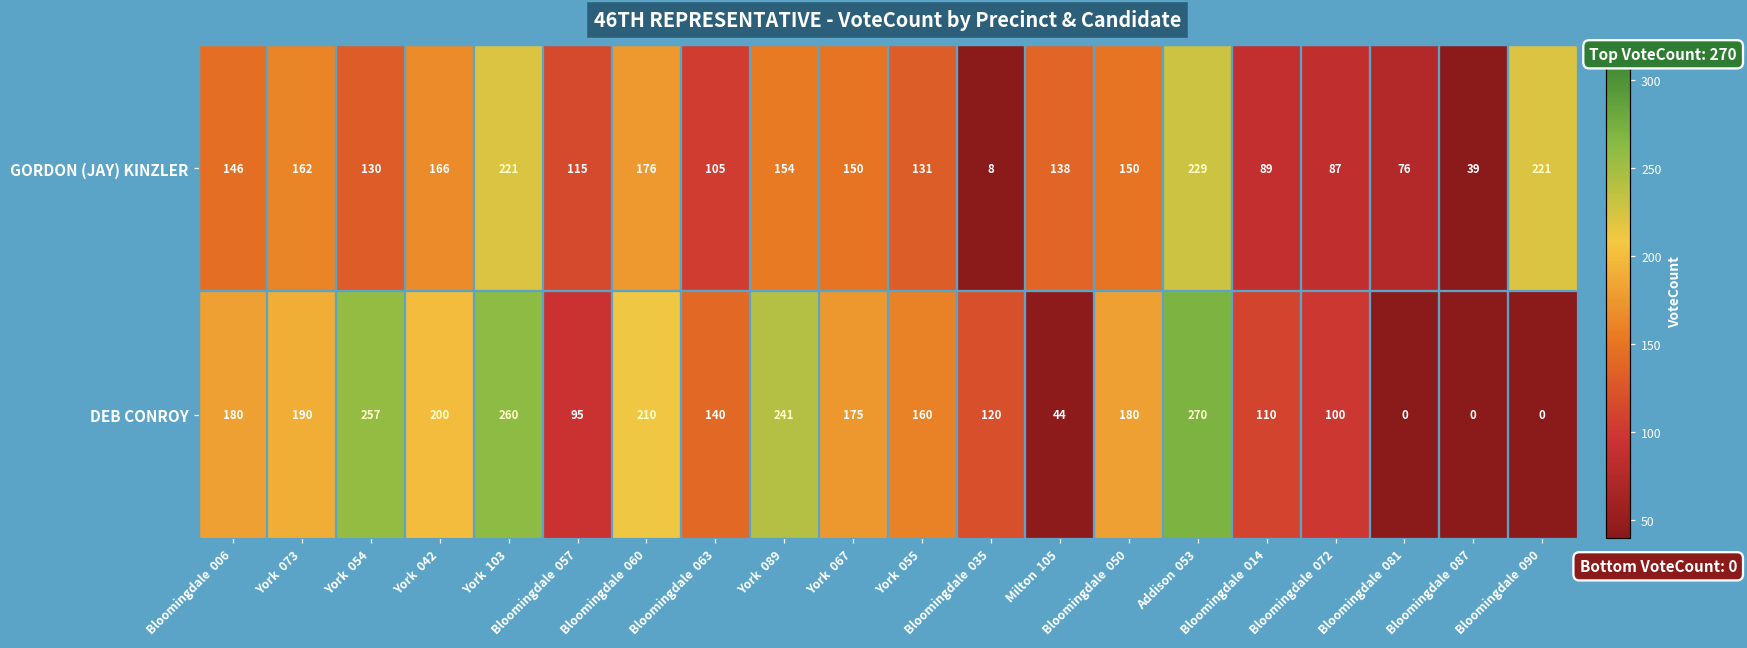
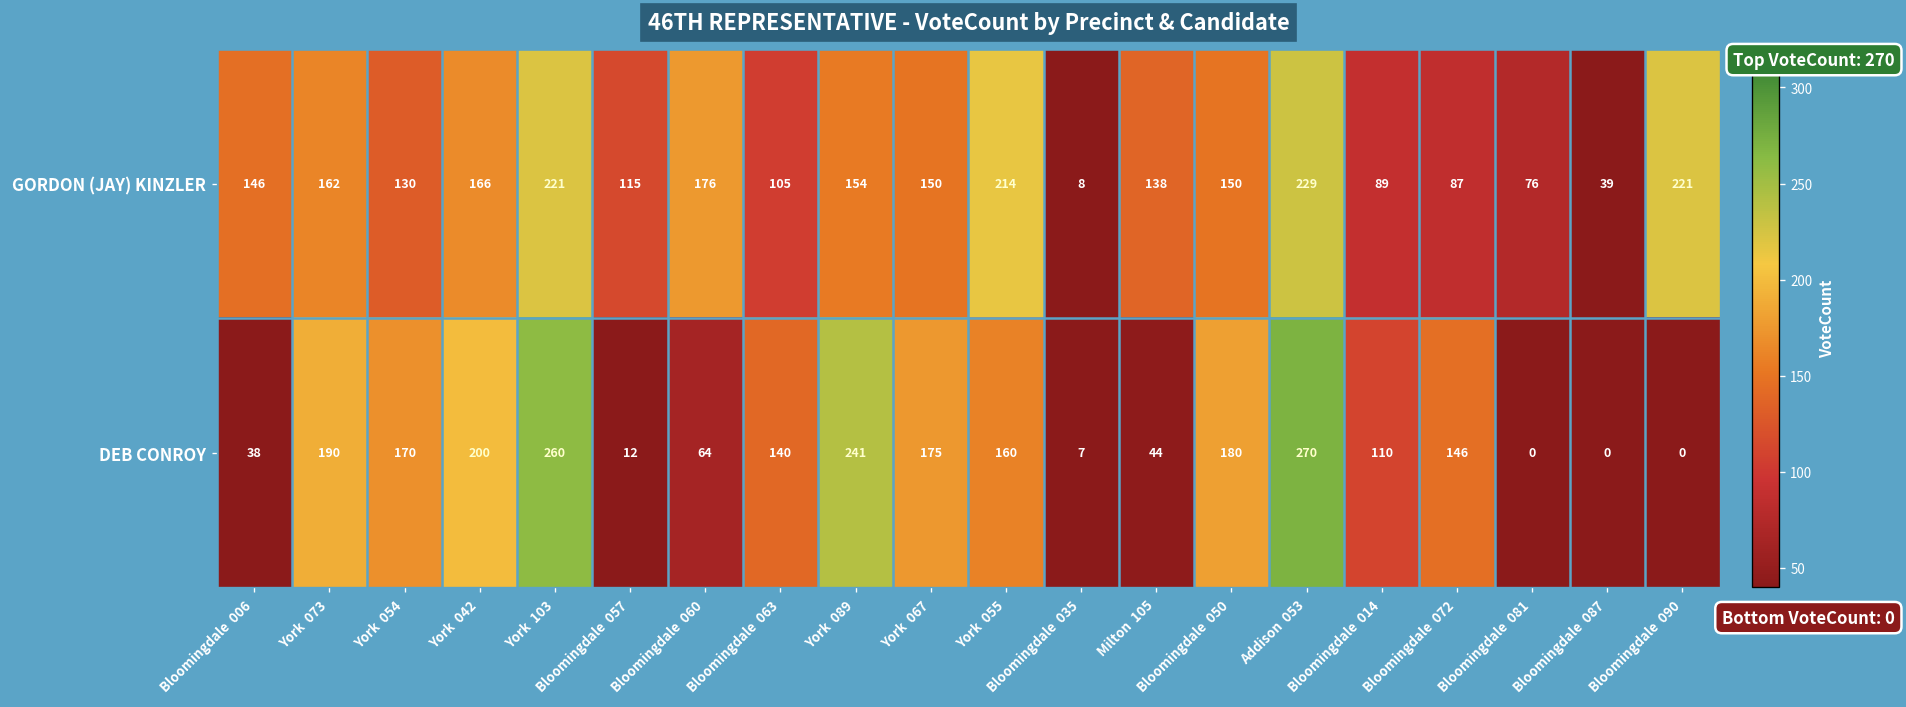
GORDON (JAY) KINZLER, York 055: 131 -> 214
DEB CONROY, Bloomingdale 006: 180 -> 38
DEB CONROY, York 054: 257 -> 170
DEB CONROY, Bloomingdale 057: 95 -> 12
DEB CONROY, Bloomingdale 060: 210 -> 64
DEB CONROY, Bloomingdale 035: 120 -> 7
DEB CONROY, Bloomingdale 072: 100 -> 146
